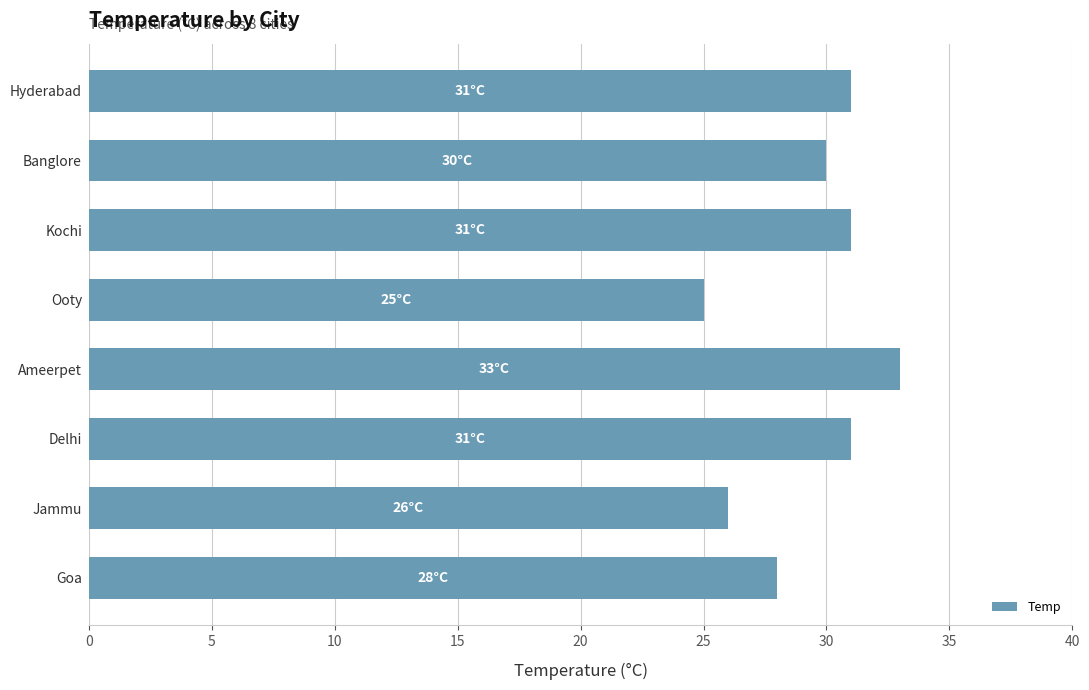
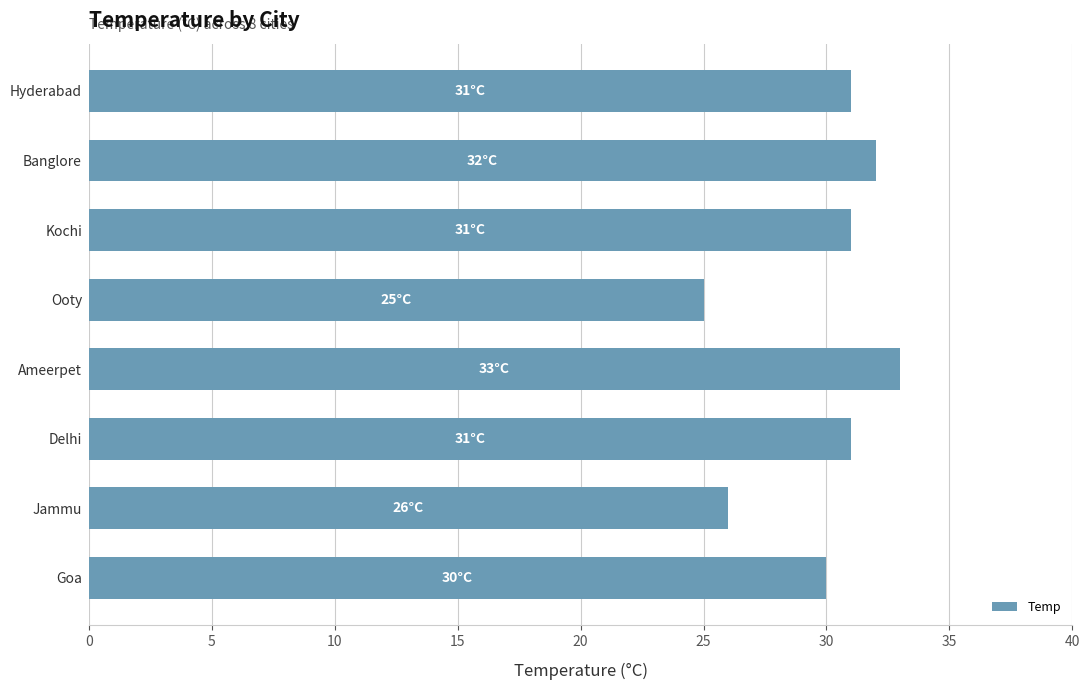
Banglore: 30°C -> 32°C
Goa: 28°C -> 30°C
